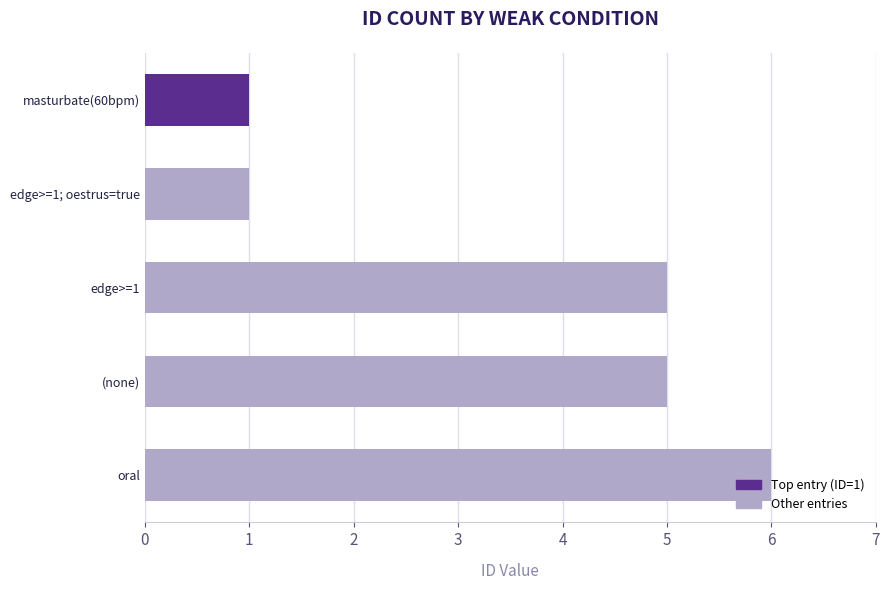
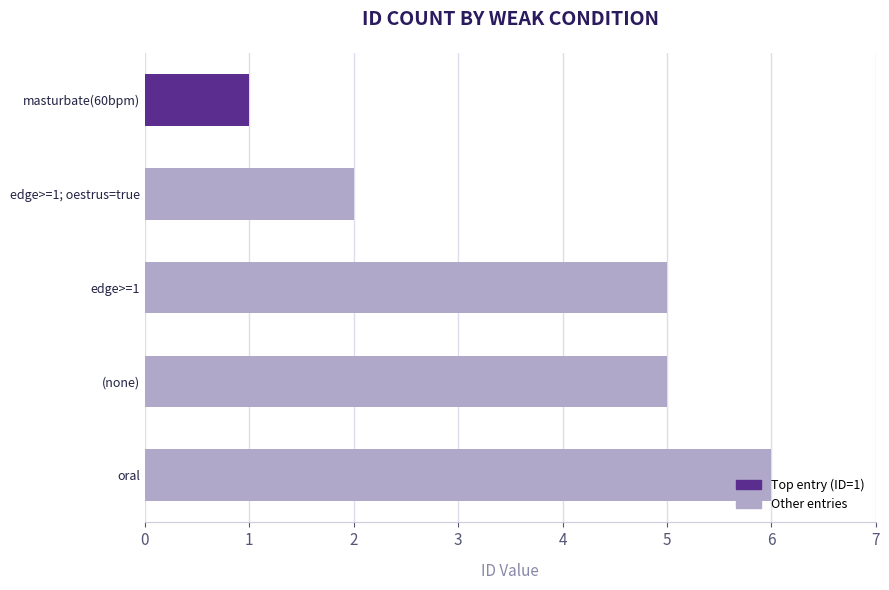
edge>=1; oestrus=true: 1 -> 2
